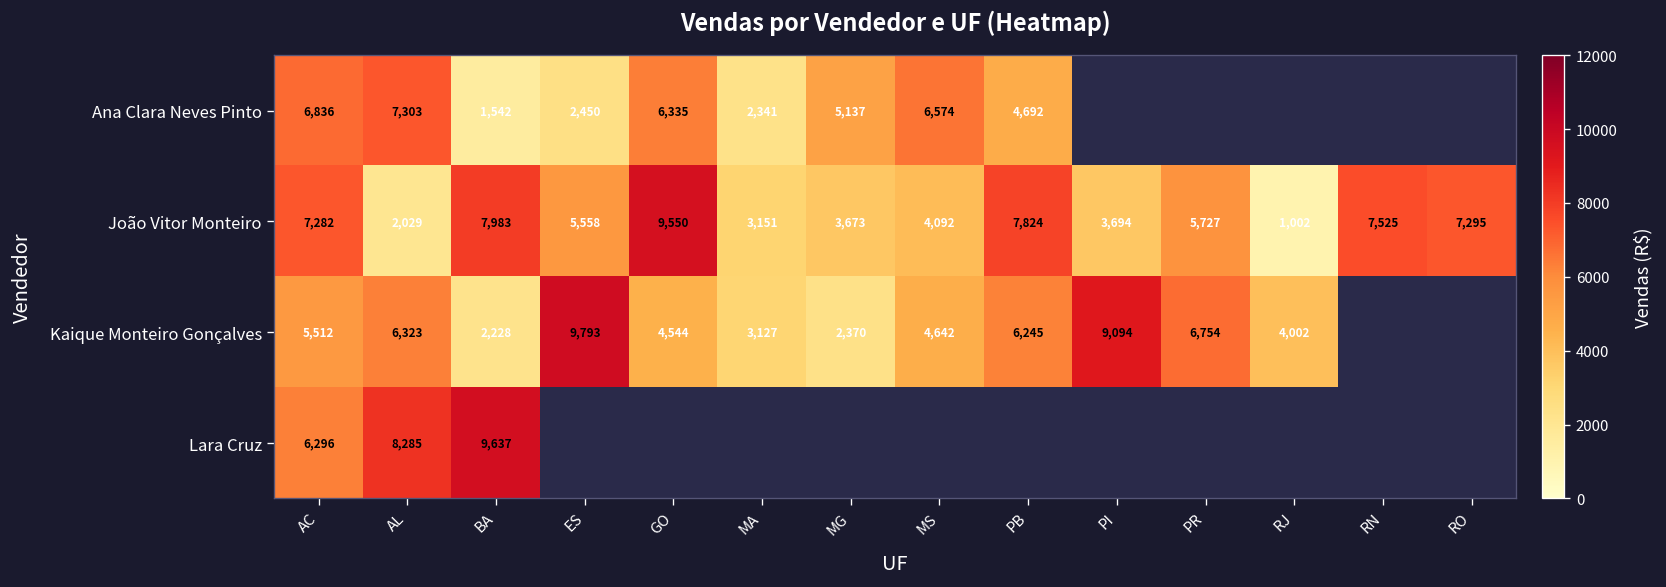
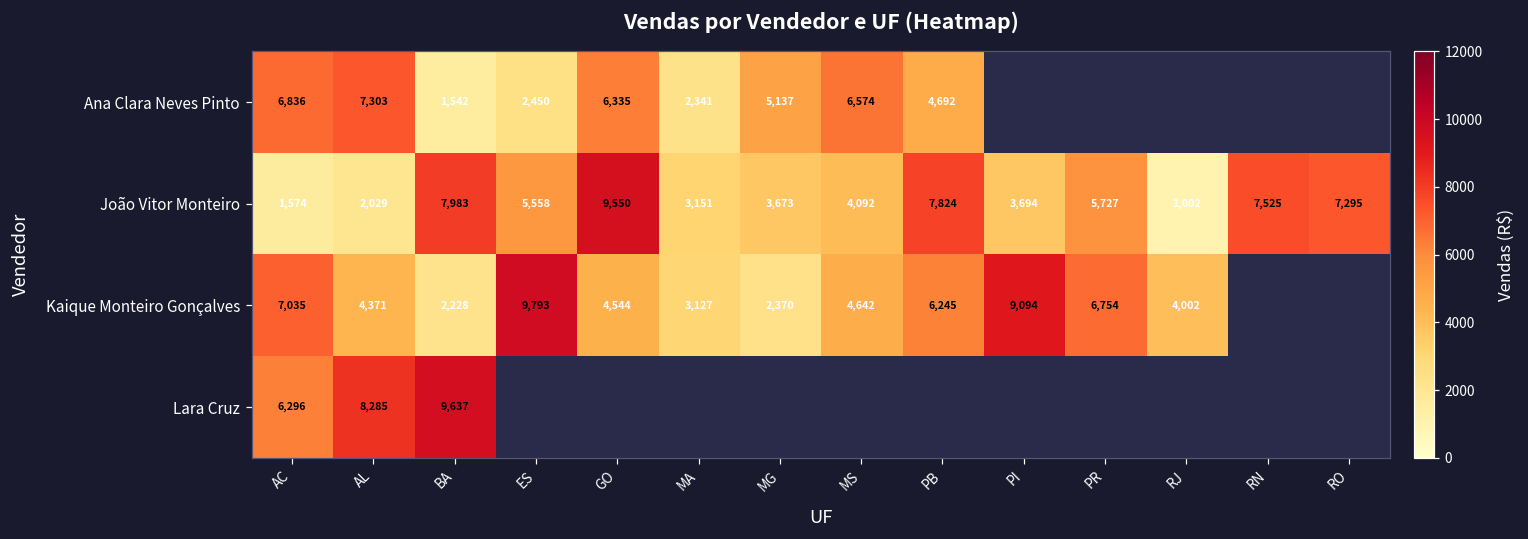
João Vitor Monteiro, AC: 7,282 -> 1,574
Kaique Monteiro Gonçalves, AC: 5,512 -> 7,035
Kaique Monteiro Gonçalves, AL: 6,323 -> 4,371
